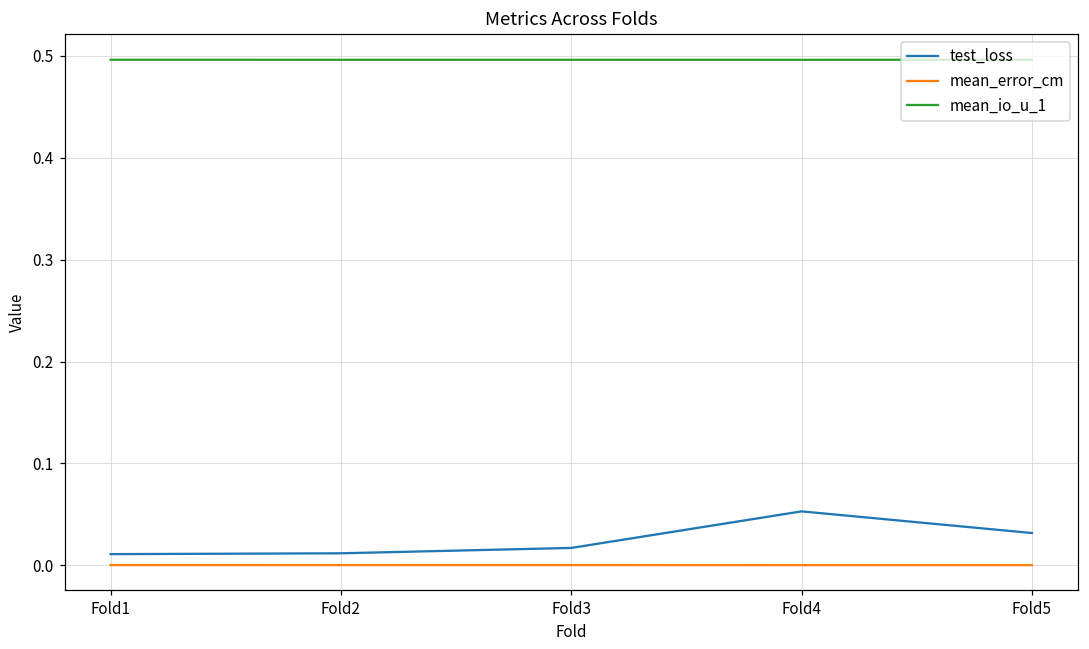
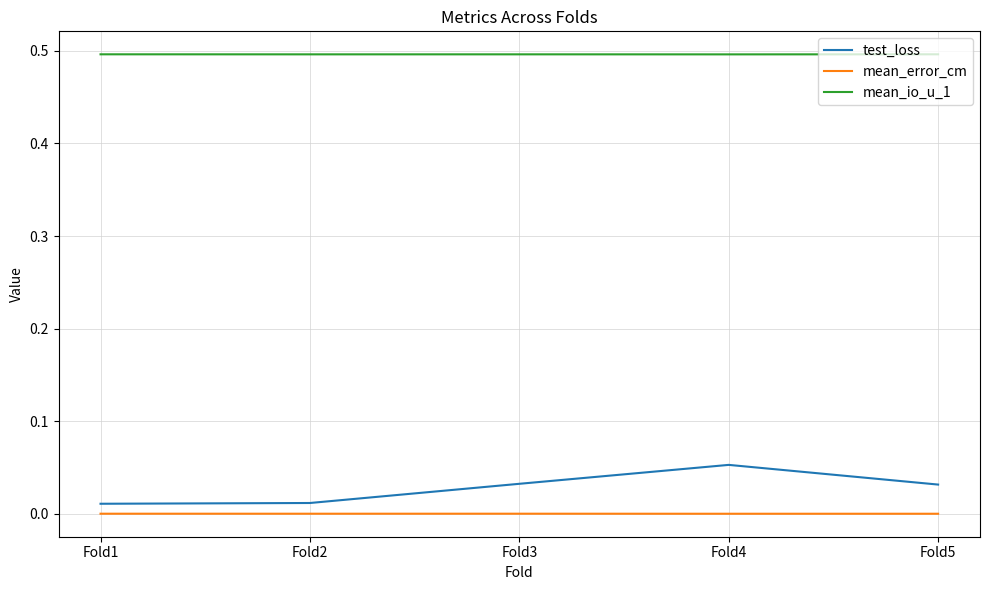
test_loss, Fold3: 0.02 -> 0.03
